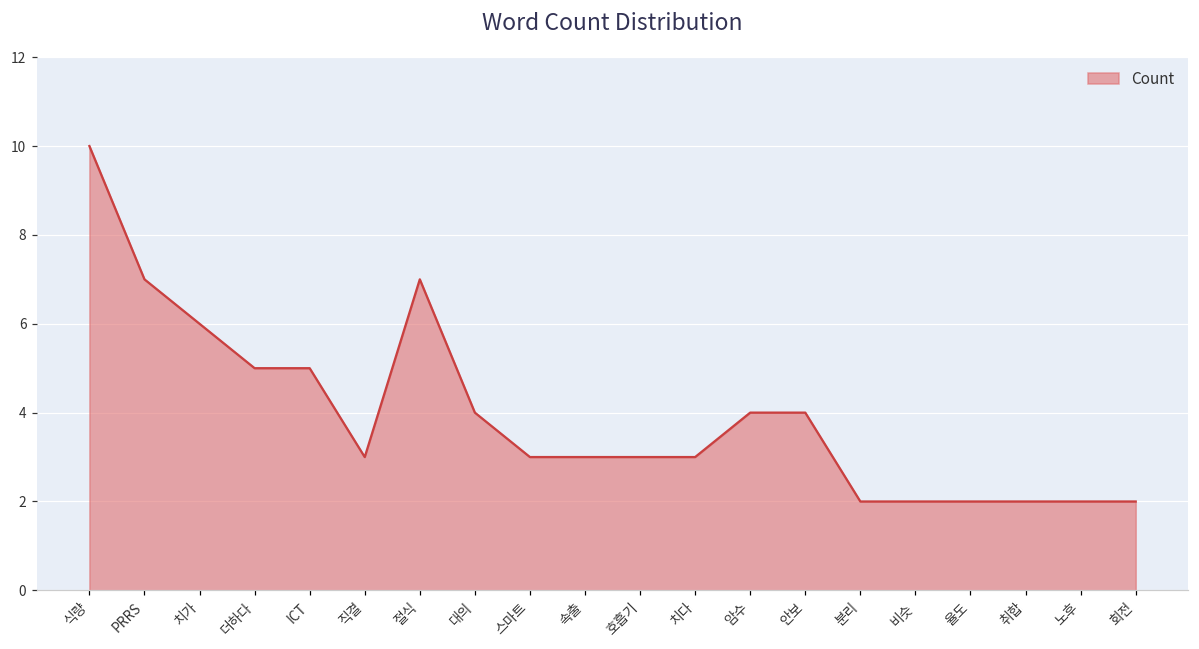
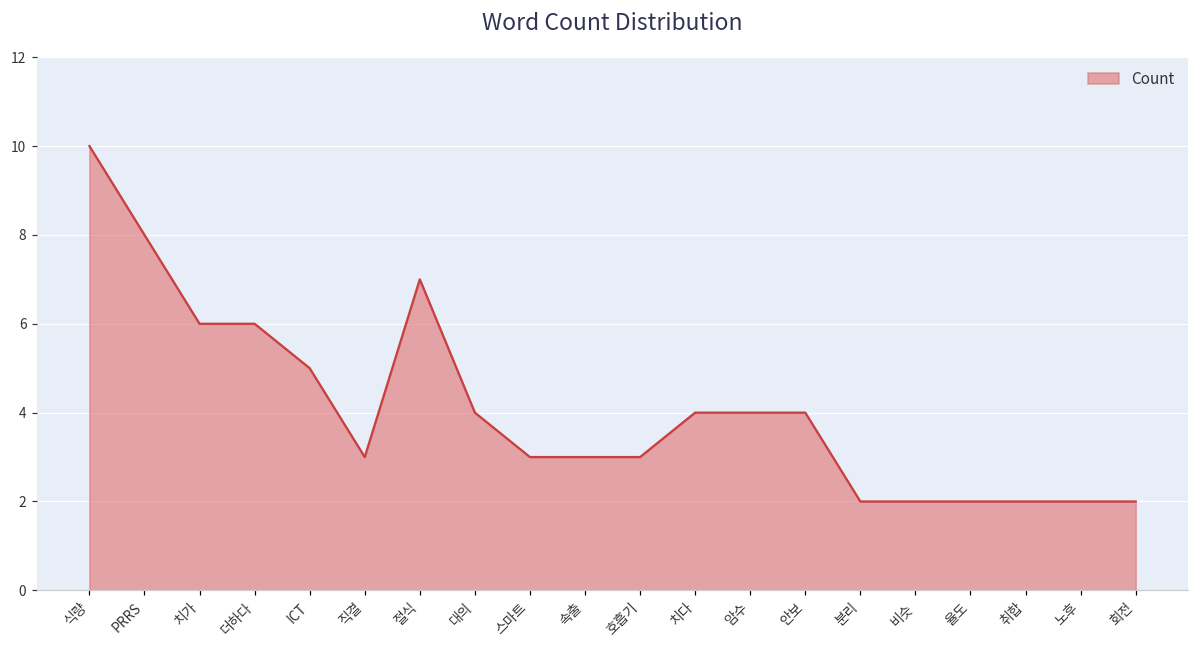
PRRS: 7 -> 8
더하다: 5 -> 6
치다: 3 -> 4
